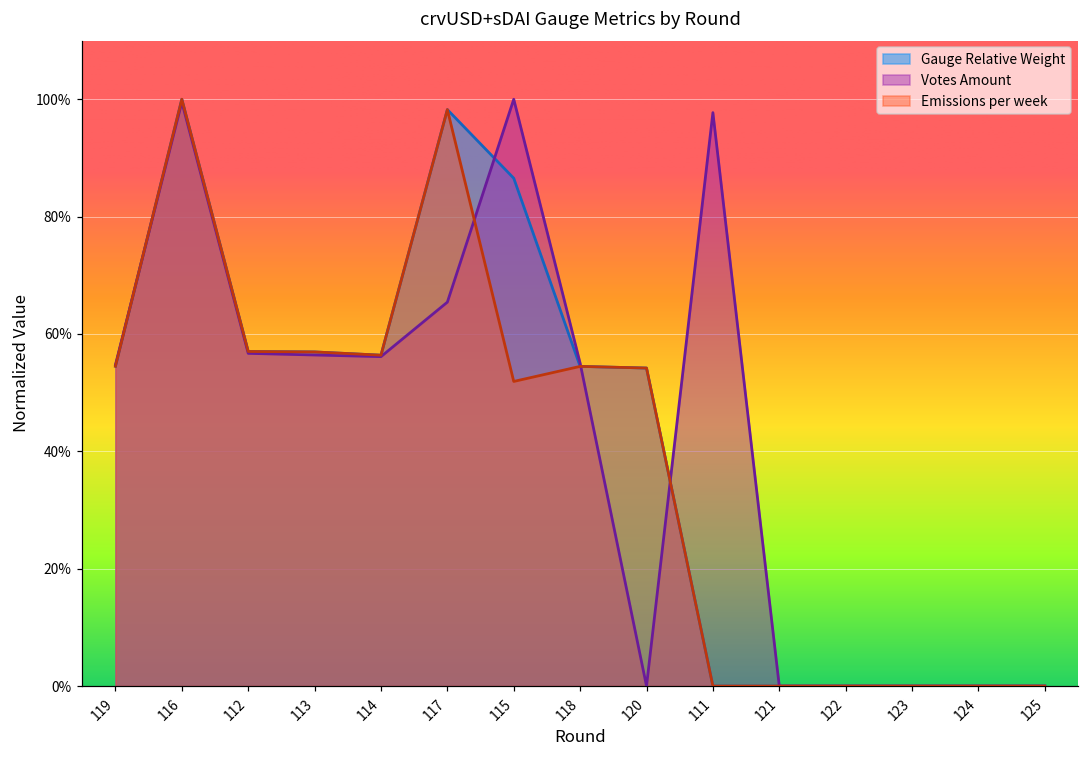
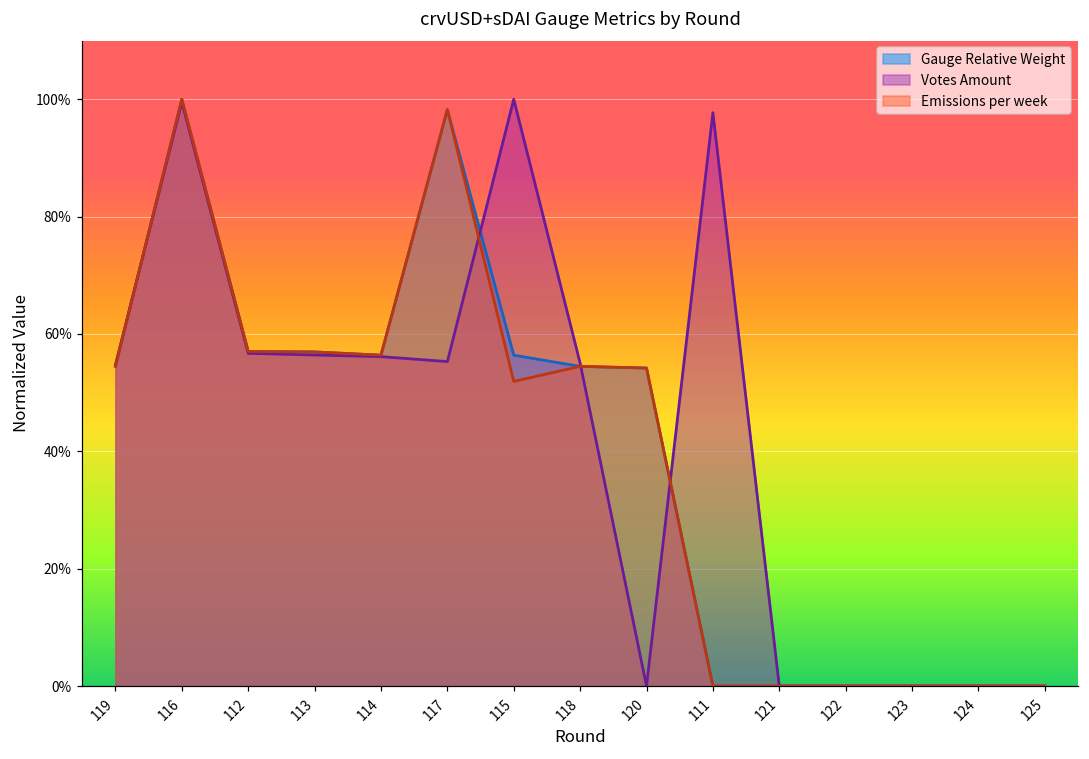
Votes Amount, 117: 65% -> 55%
Gauge Relative Weight, 115: 87% -> 56%
